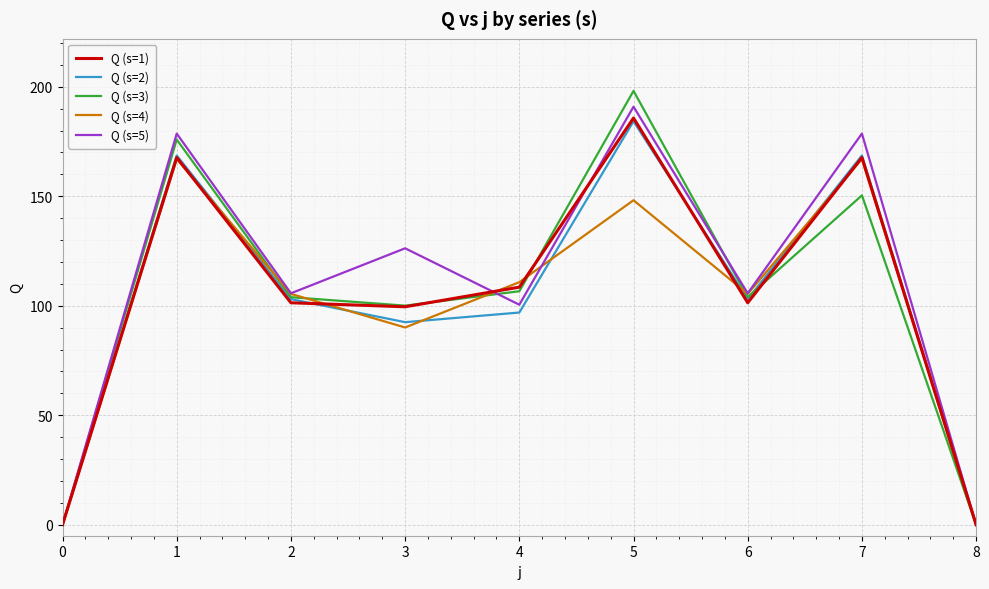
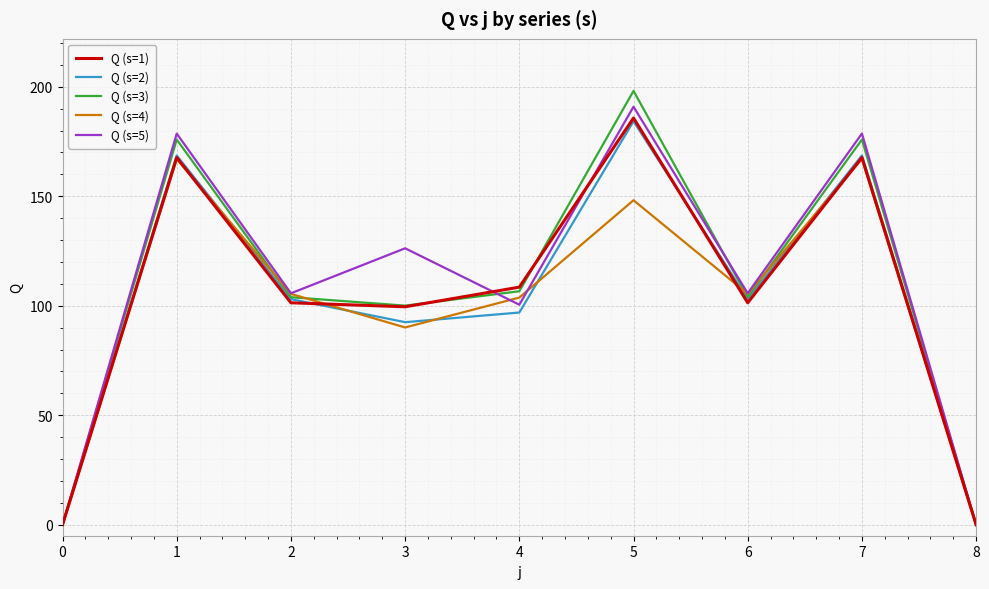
Q (s=4), 4: 111 -> 104
Q (s=3), 7: 150 -> 176
